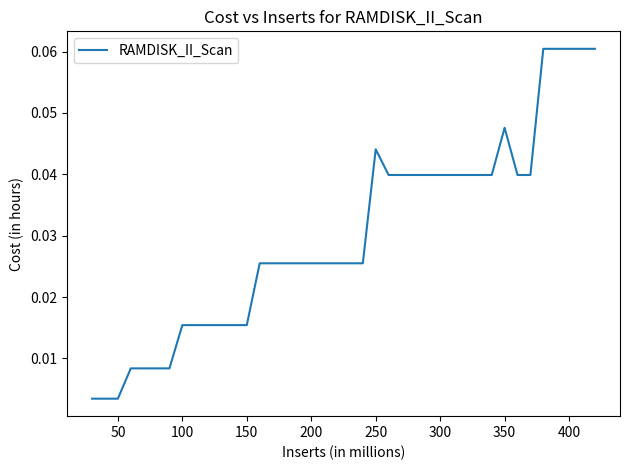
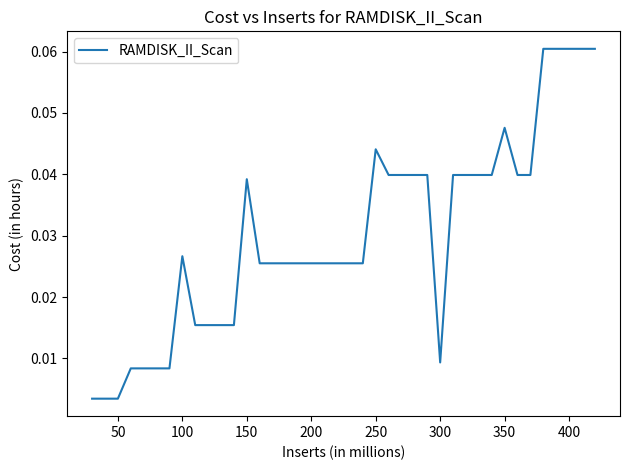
100: 0.015 -> 0.027
150: 0.015 -> 0.039
300: 0.040 -> 0.009
